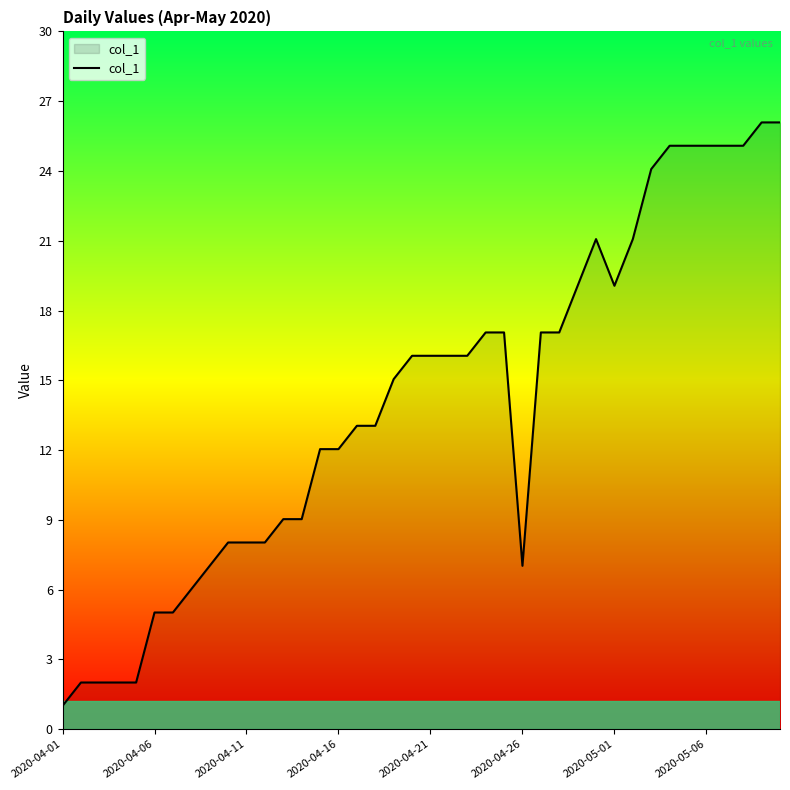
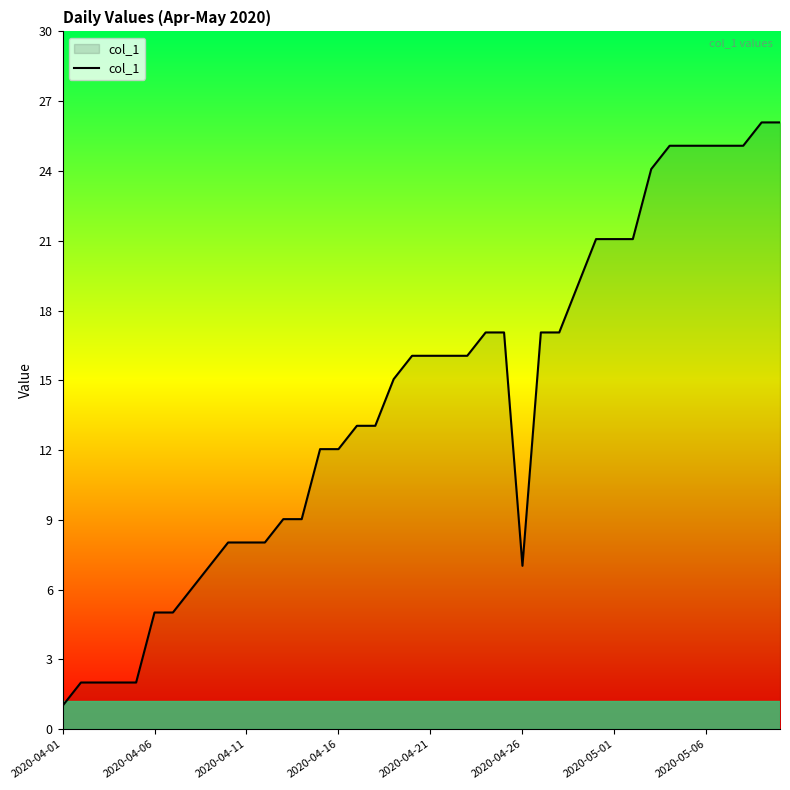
2020-05-01: 19 -> 21
